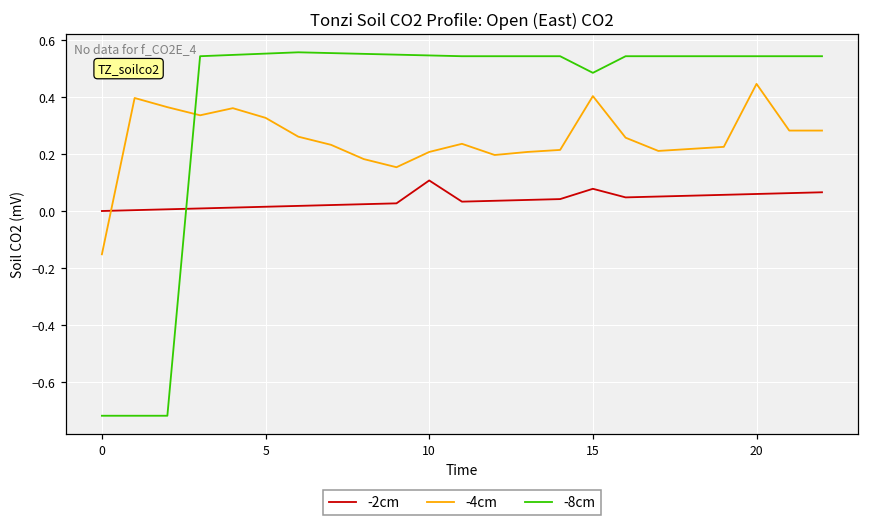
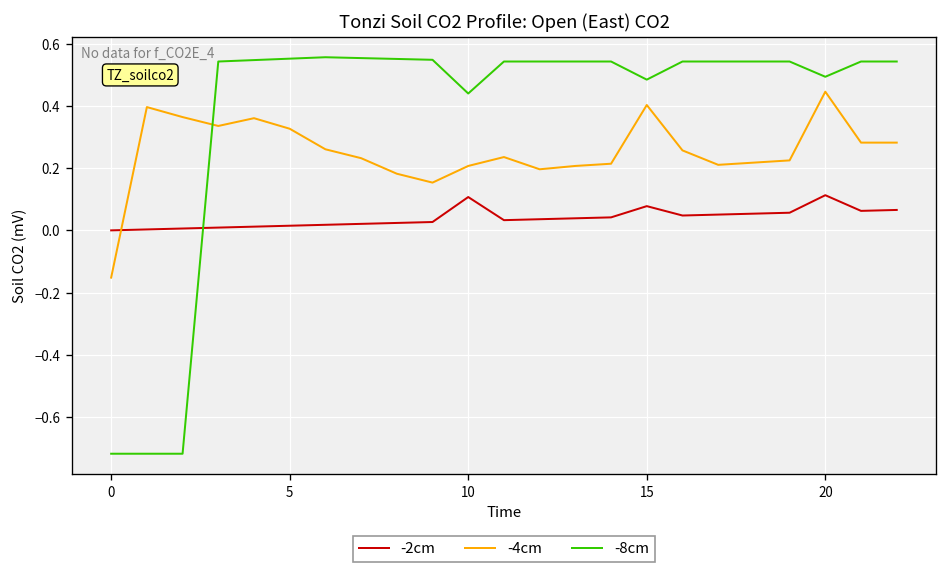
-8cm, 10: 0.55 -> 0.44
-2cm, 20: 0.06 -> 0.11
-8cm, 20: 0.54 -> 0.49
